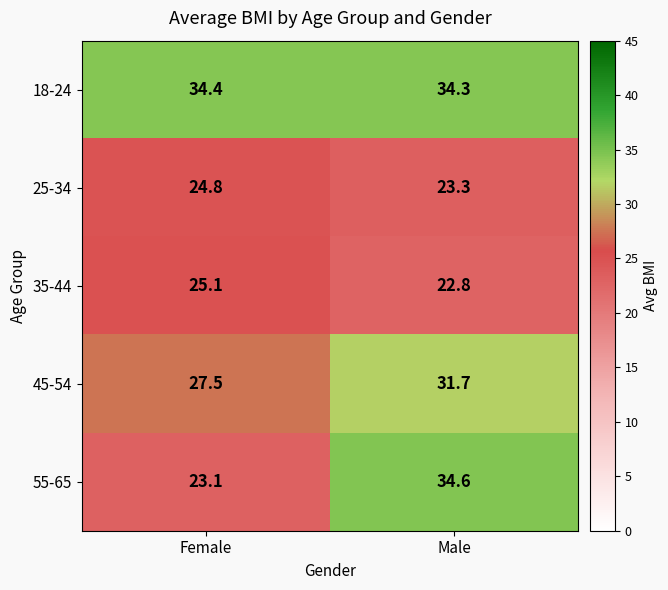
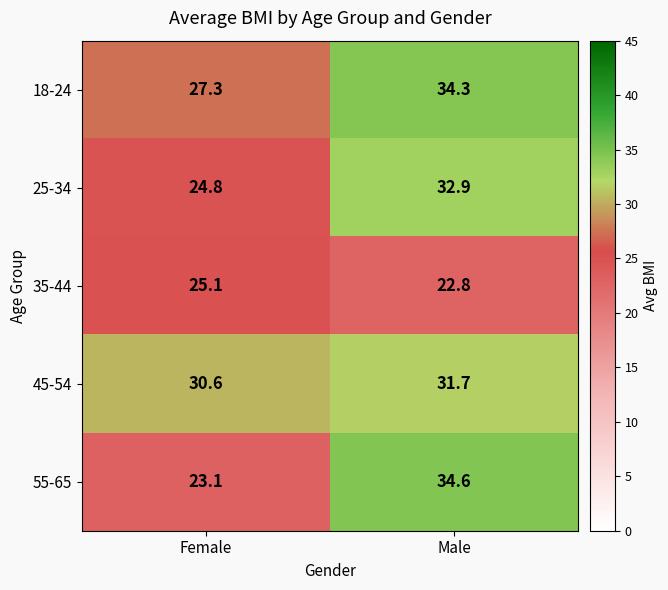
18-24, Female: 34.4 -> 27.3
25-34, Male: 23.3 -> 32.9
45-54, Female: 27.5 -> 30.6
